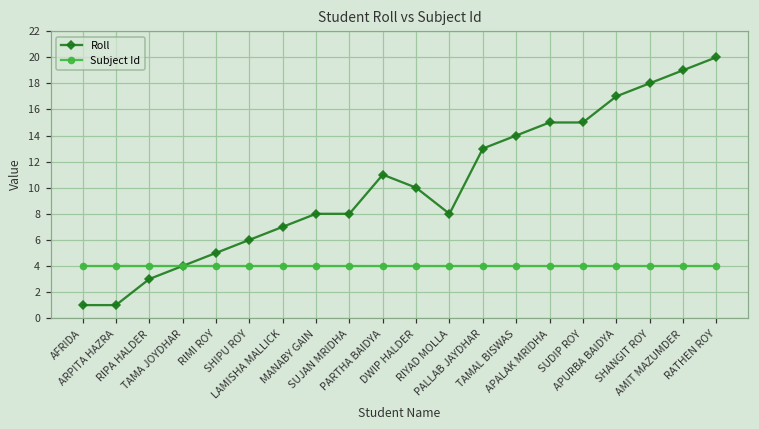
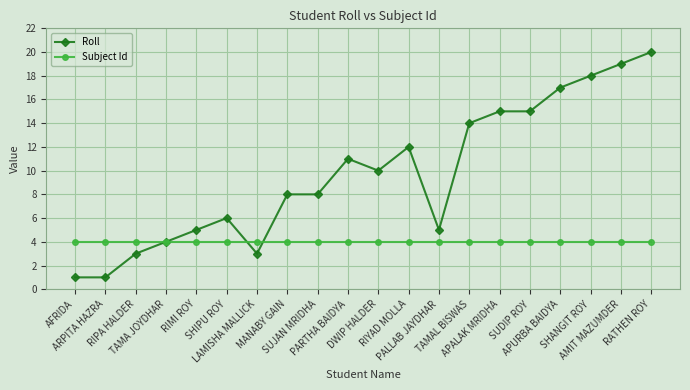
Roll, LAMISHA MALLICK: 7 -> 3
Roll, RIYAD MOLLA: 8 -> 12
Roll, PALLAB JAYDHAR: 13 -> 5
